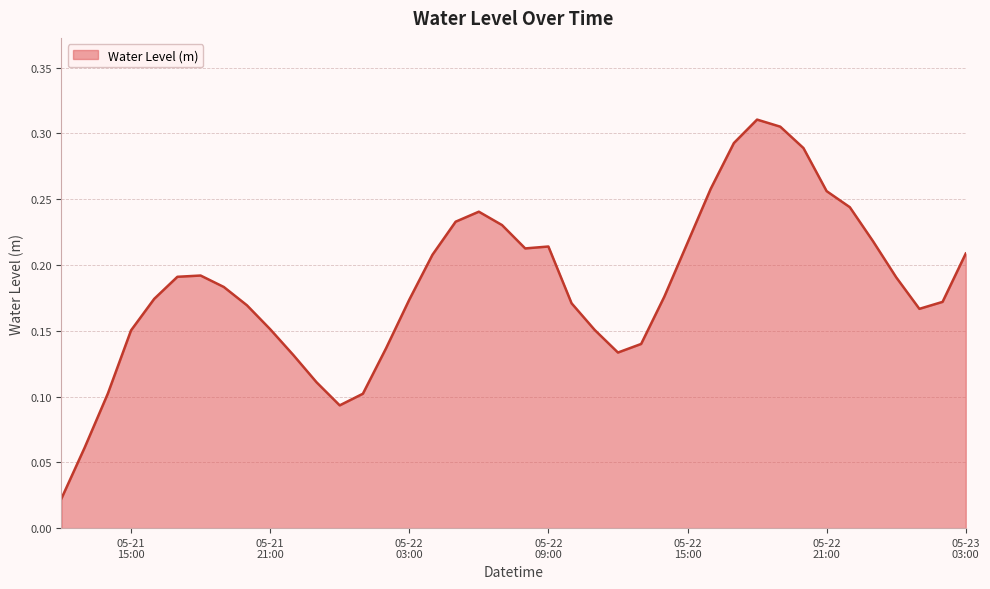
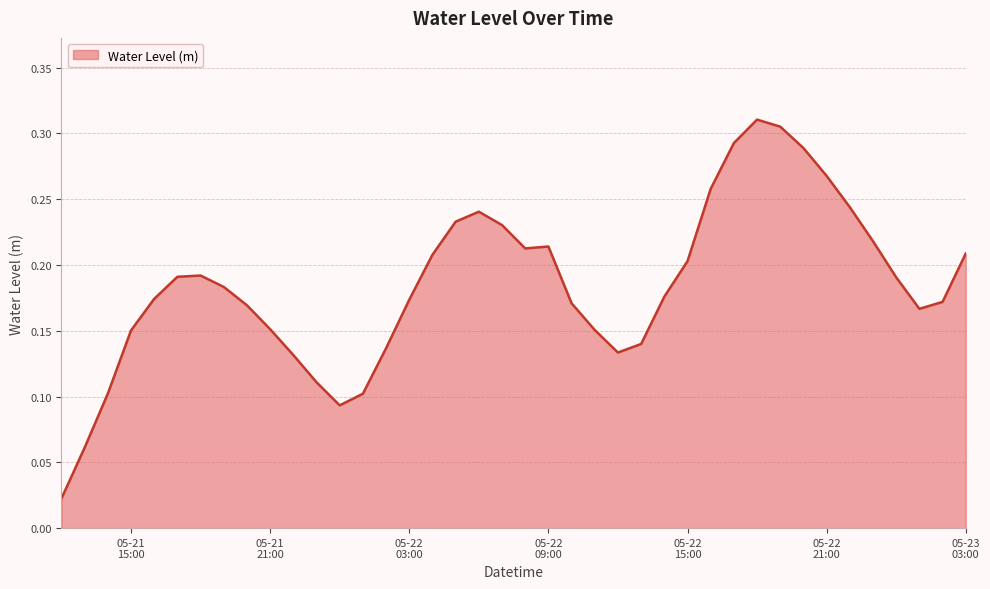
05-22 15:00: 0.217 -> 0.203
05-22 21:00: 0.256 -> 0.268
